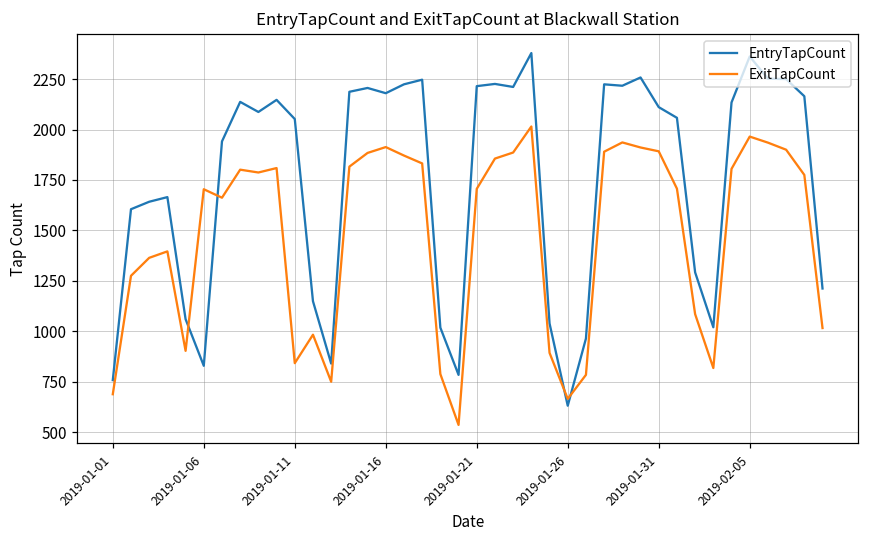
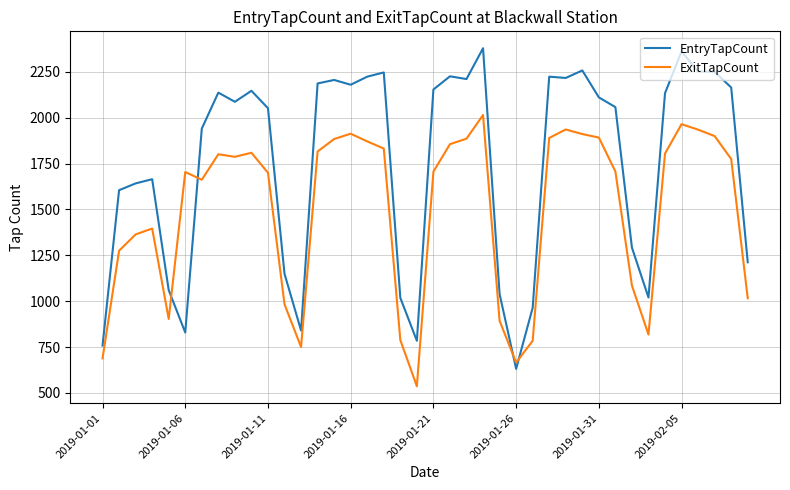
ExitTapCount, 2019-01-11: 840 -> 1700
EntryTapCount, 2019-01-21: 2220 -> 2150
